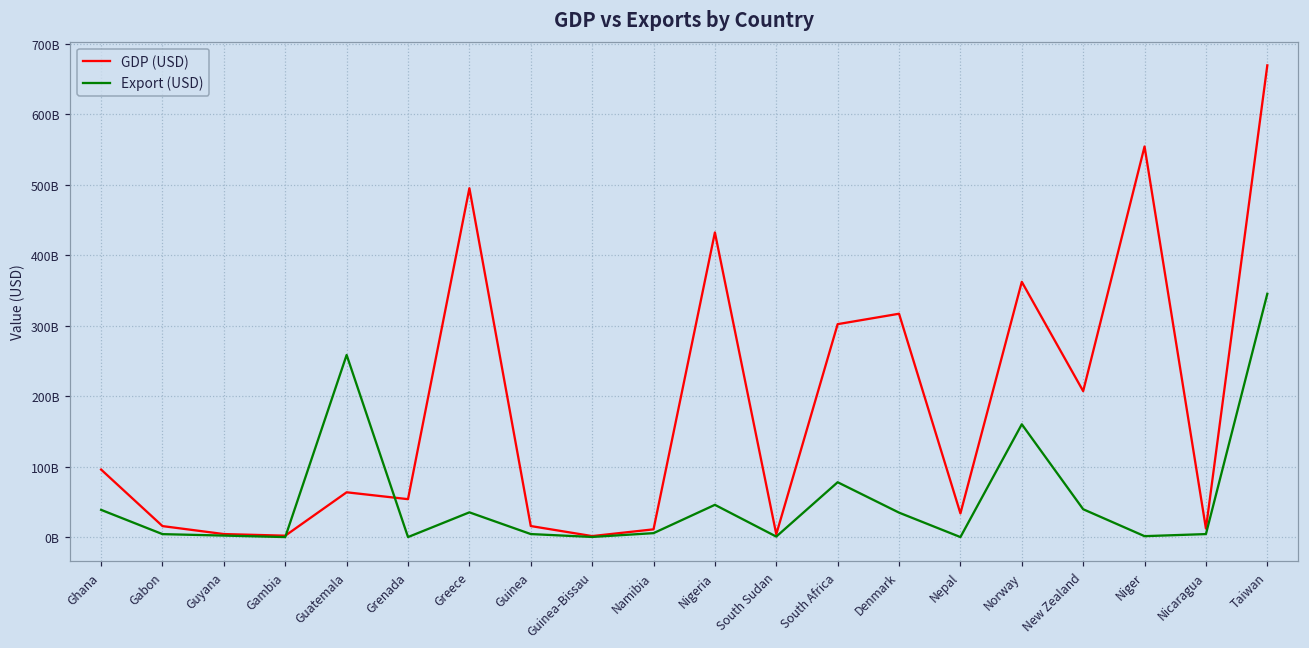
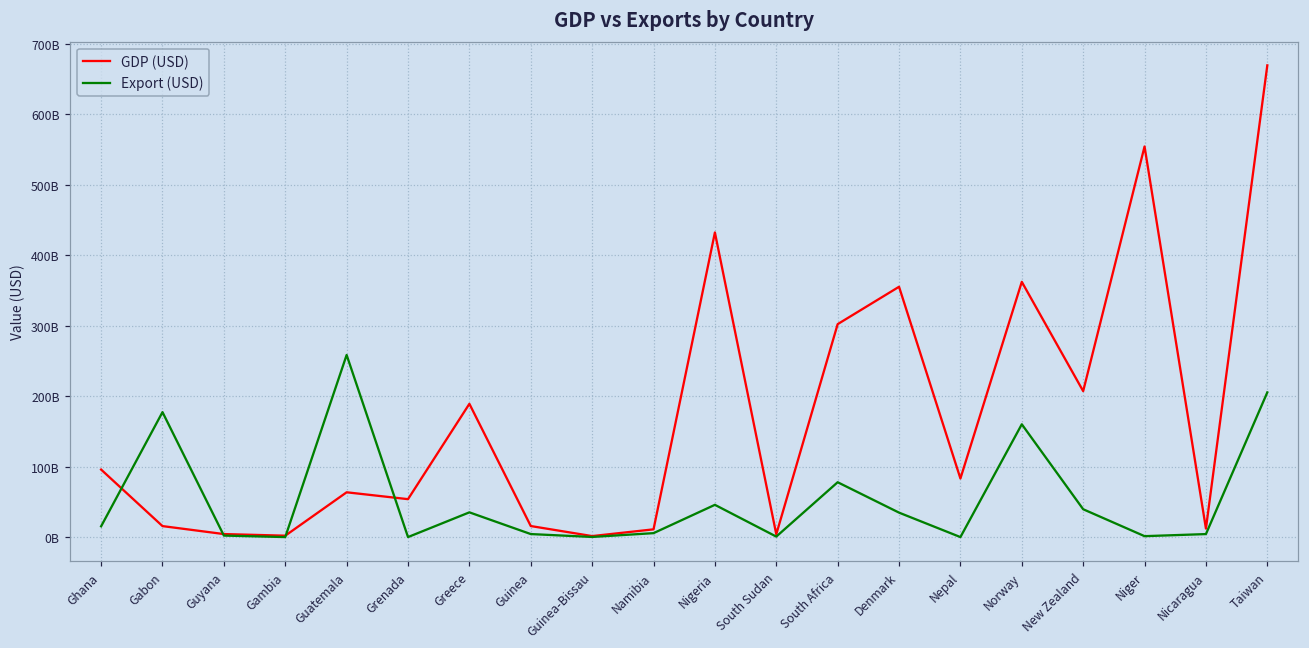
Export (USD), Ghana: 40000000000 -> 20000000000
Export (USD), Gabon: 0 -> 180000000000
GDP (USD), Greece: 490000000000 -> 190000000000
GDP (USD), Denmark: 320000000000 -> 360000000000
GDP (USD), Nepal: 30000000000 -> 80000000000
Export (USD), Taiwan: 350000000000 -> 210000000000
